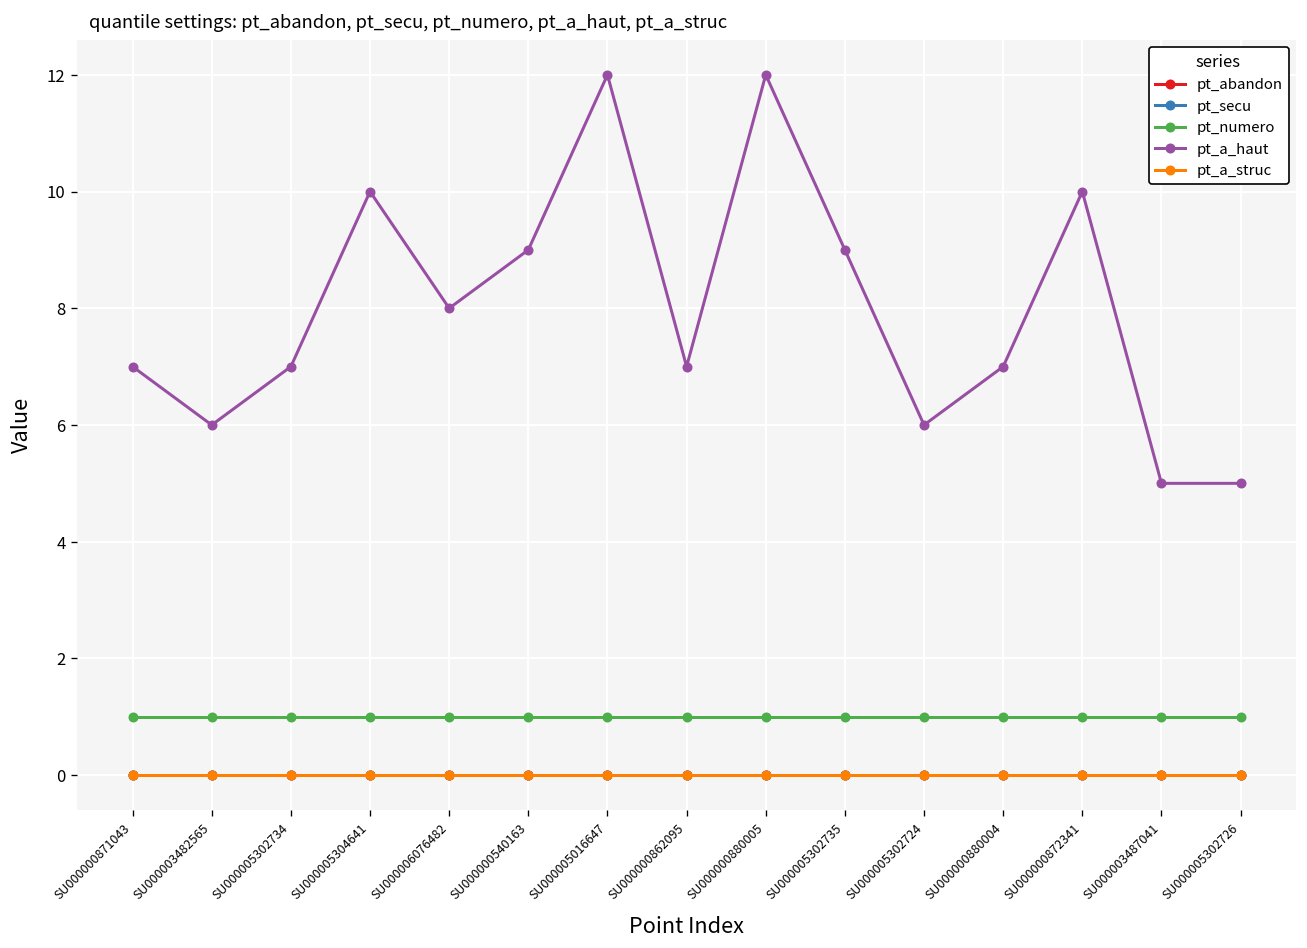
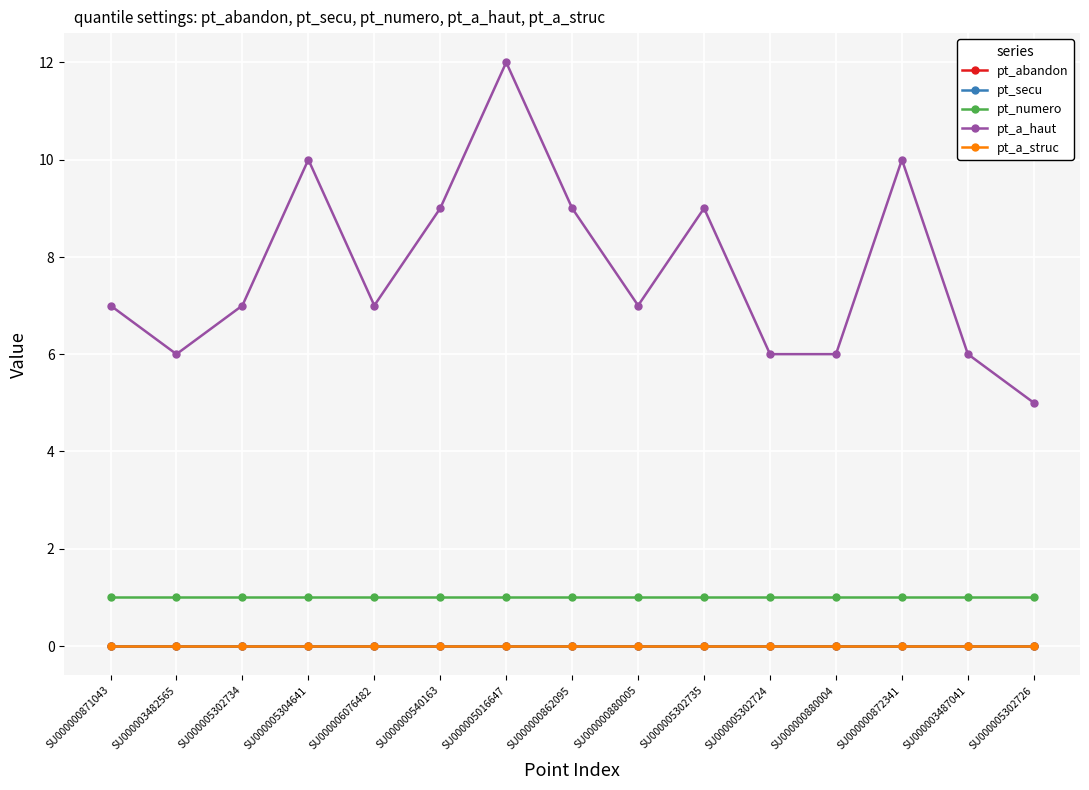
pt_a_haut, SU000006076482: 8 -> 7
pt_a_haut, SU000000862095: 7 -> 9
pt_a_haut, SU000000880005: 12 -> 7
pt_a_haut, SU000000880004: 7 -> 6
pt_a_haut, SU000003487041: 5 -> 6
